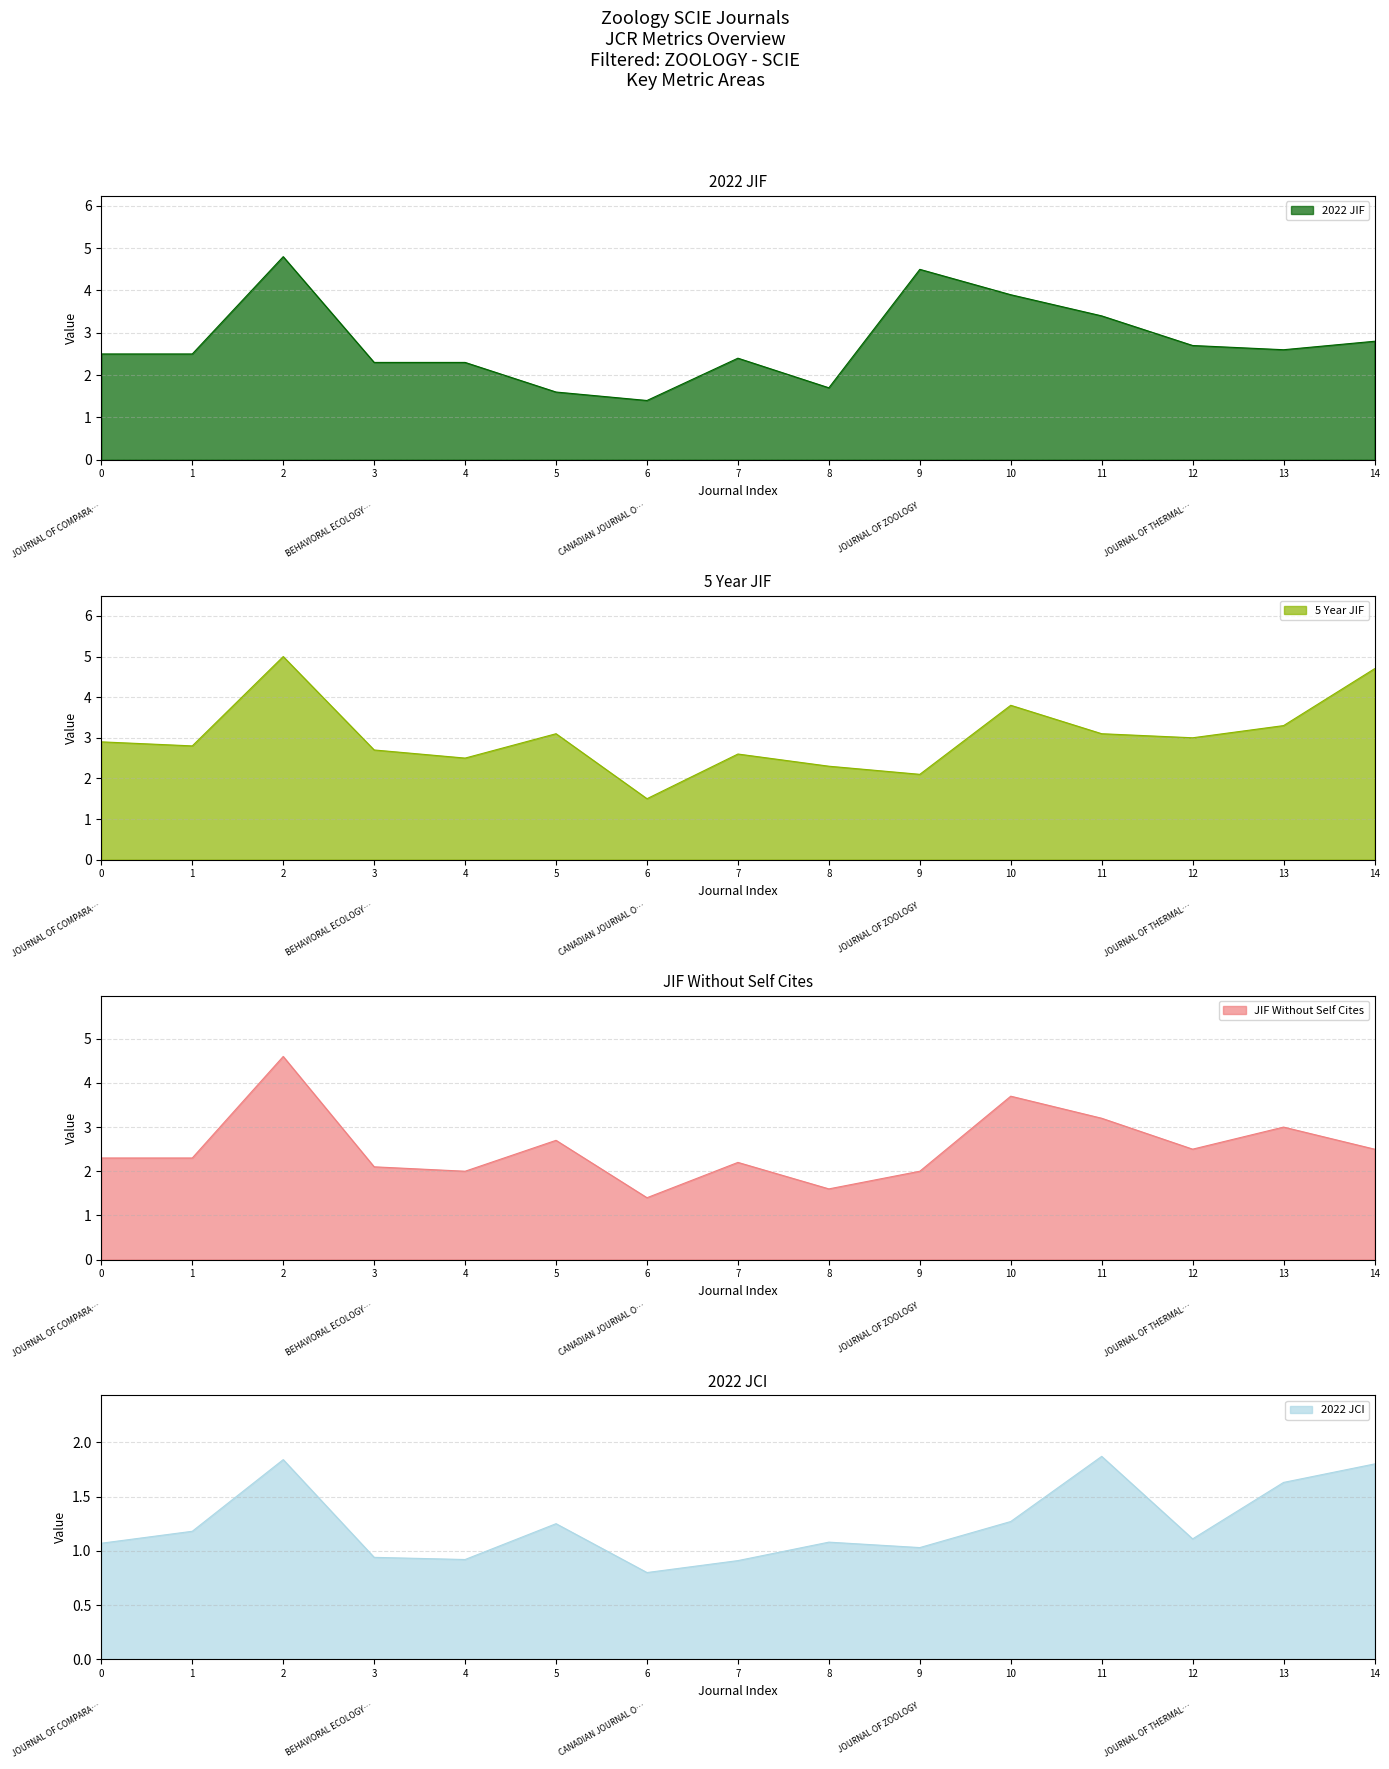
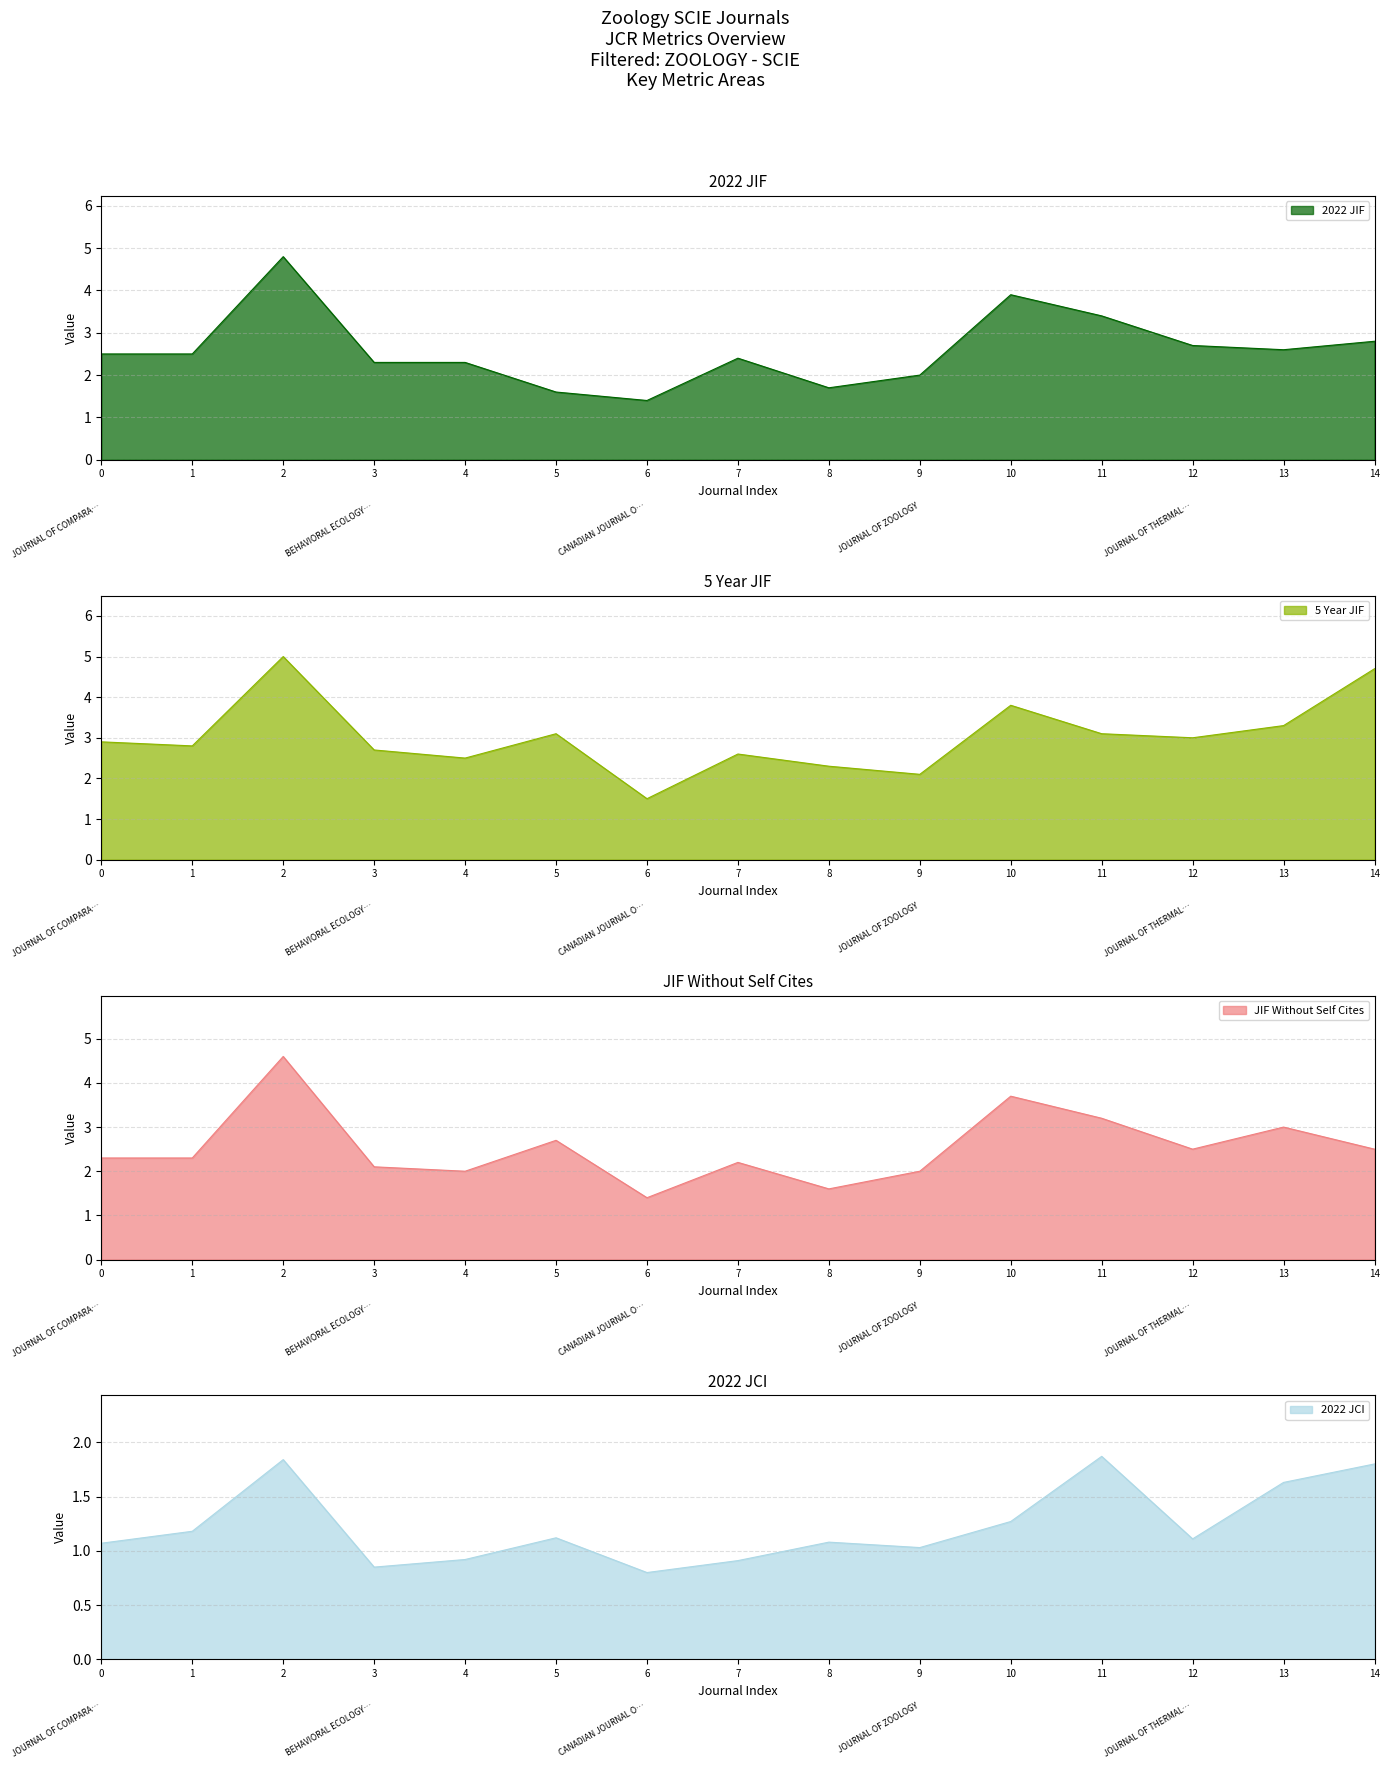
2022 JIF, 9: 4.5 -> 2.0
2022 JCI, 3: 0.94 -> 0.85
2022 JCI, 5: 1.25 -> 1.12
